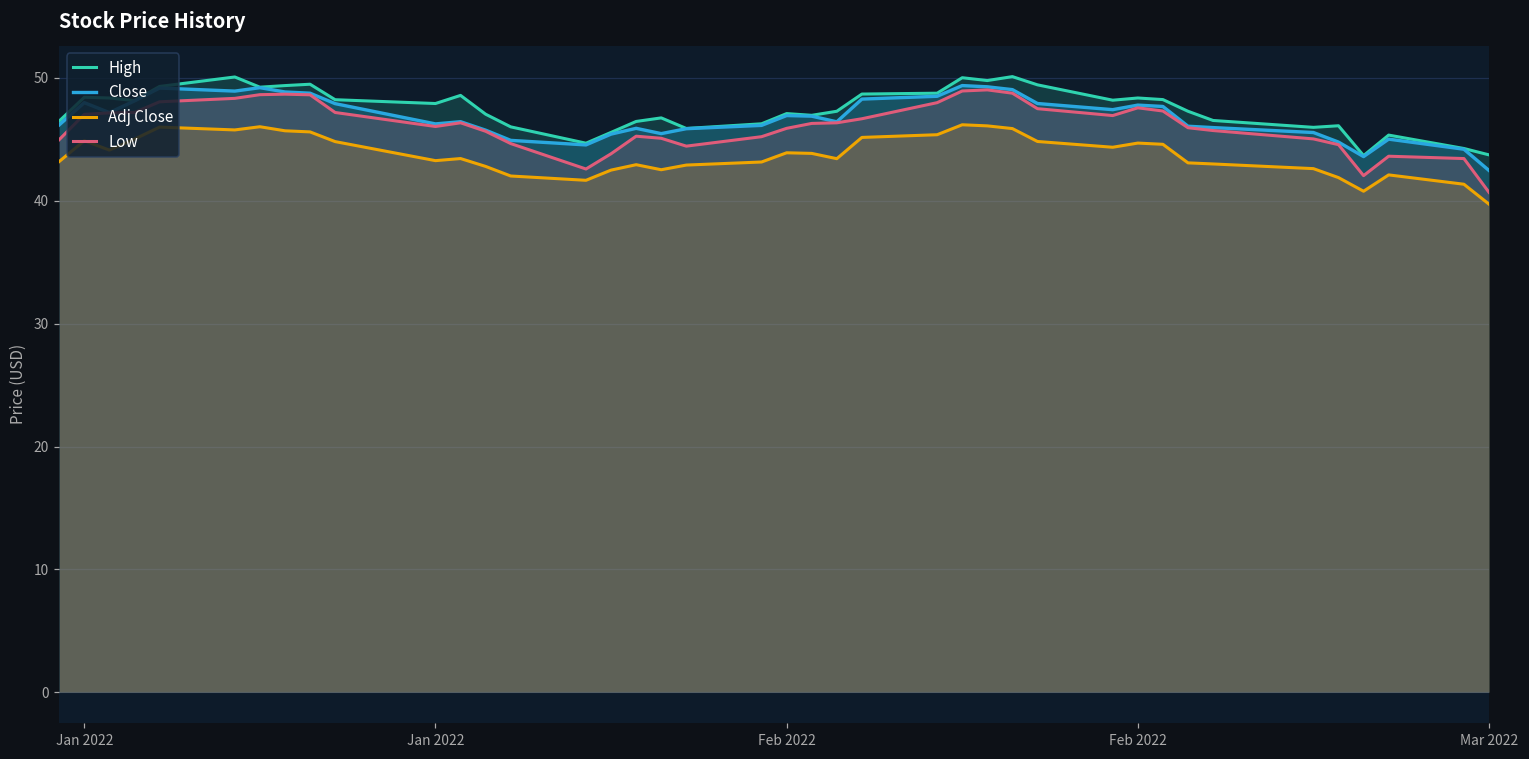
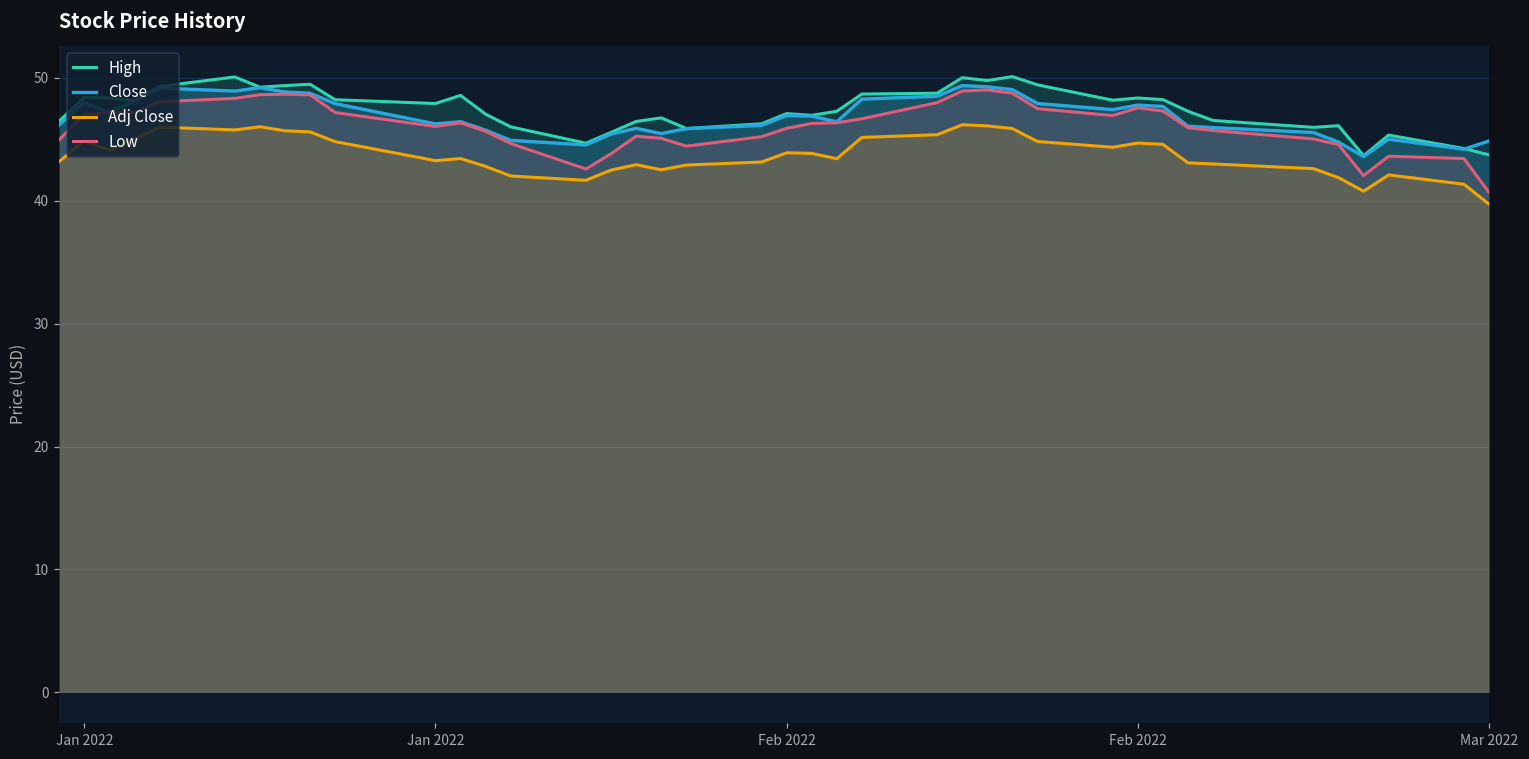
Close, Mar 2022: 42.5 -> 44.9
